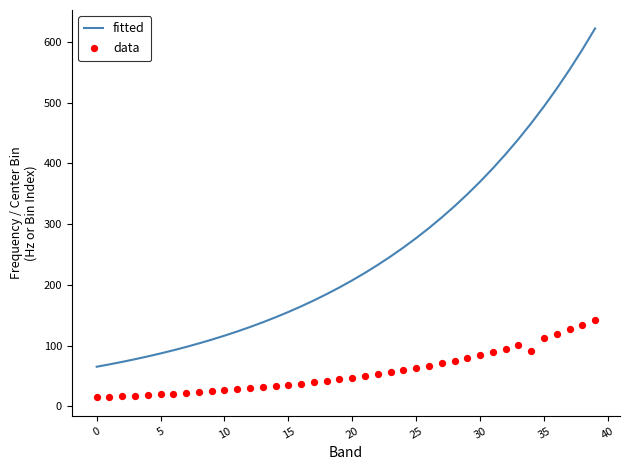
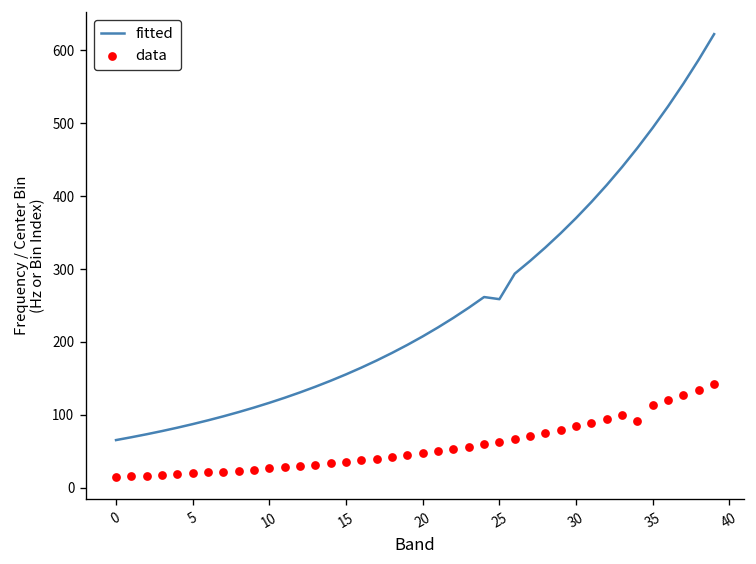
fitted, 25: 280 -> 260
